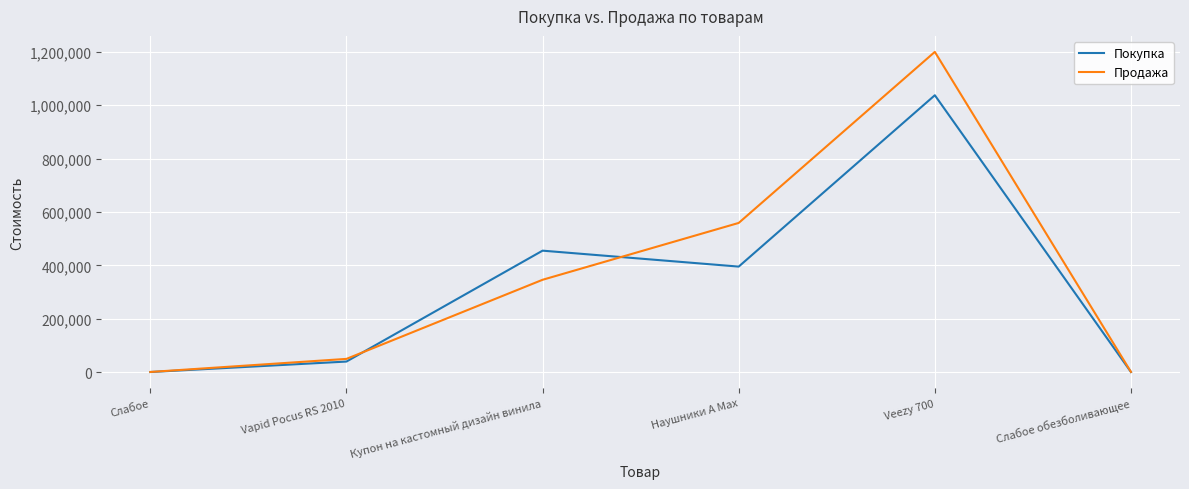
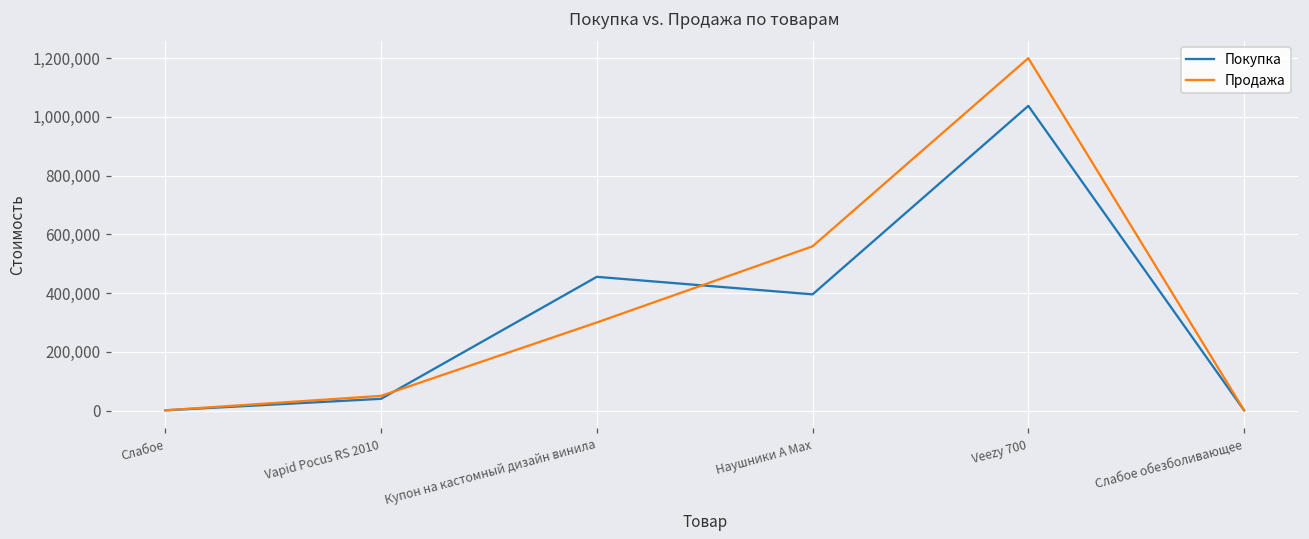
Продажа, Купон на кастомный дизайн винила: 350,000 -> 300,000
